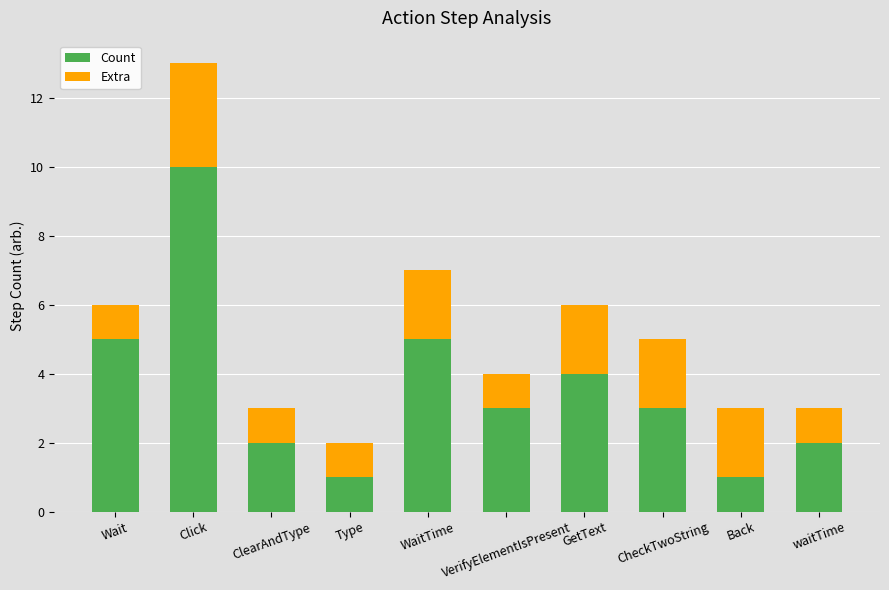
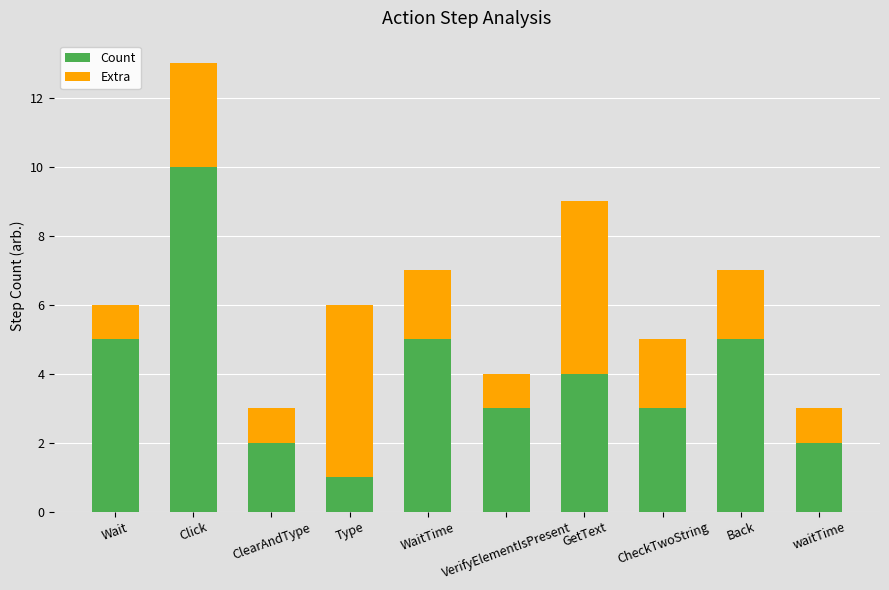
Extra, Type: 1 -> 5
Extra, GetText: 2 -> 5
Count, Back: 1 -> 5
